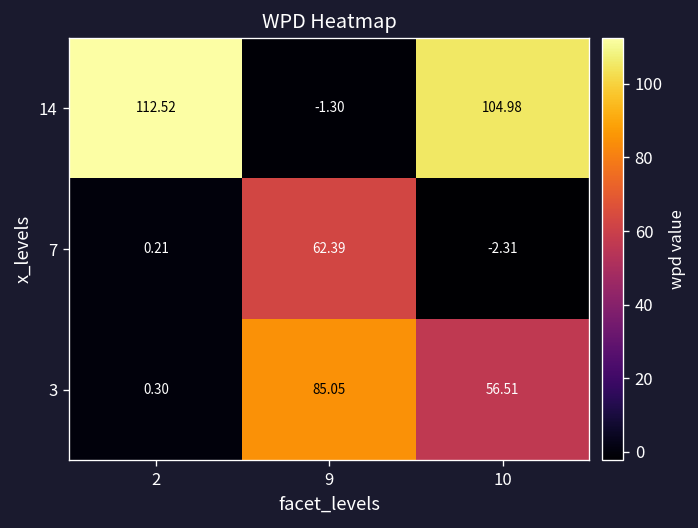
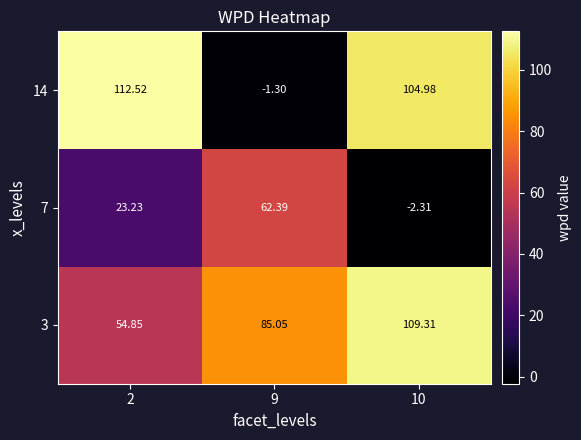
7, 2: 0.21 -> 23.23
3, 2: 0.30 -> 54.85
3, 10: 56.51 -> 109.31
